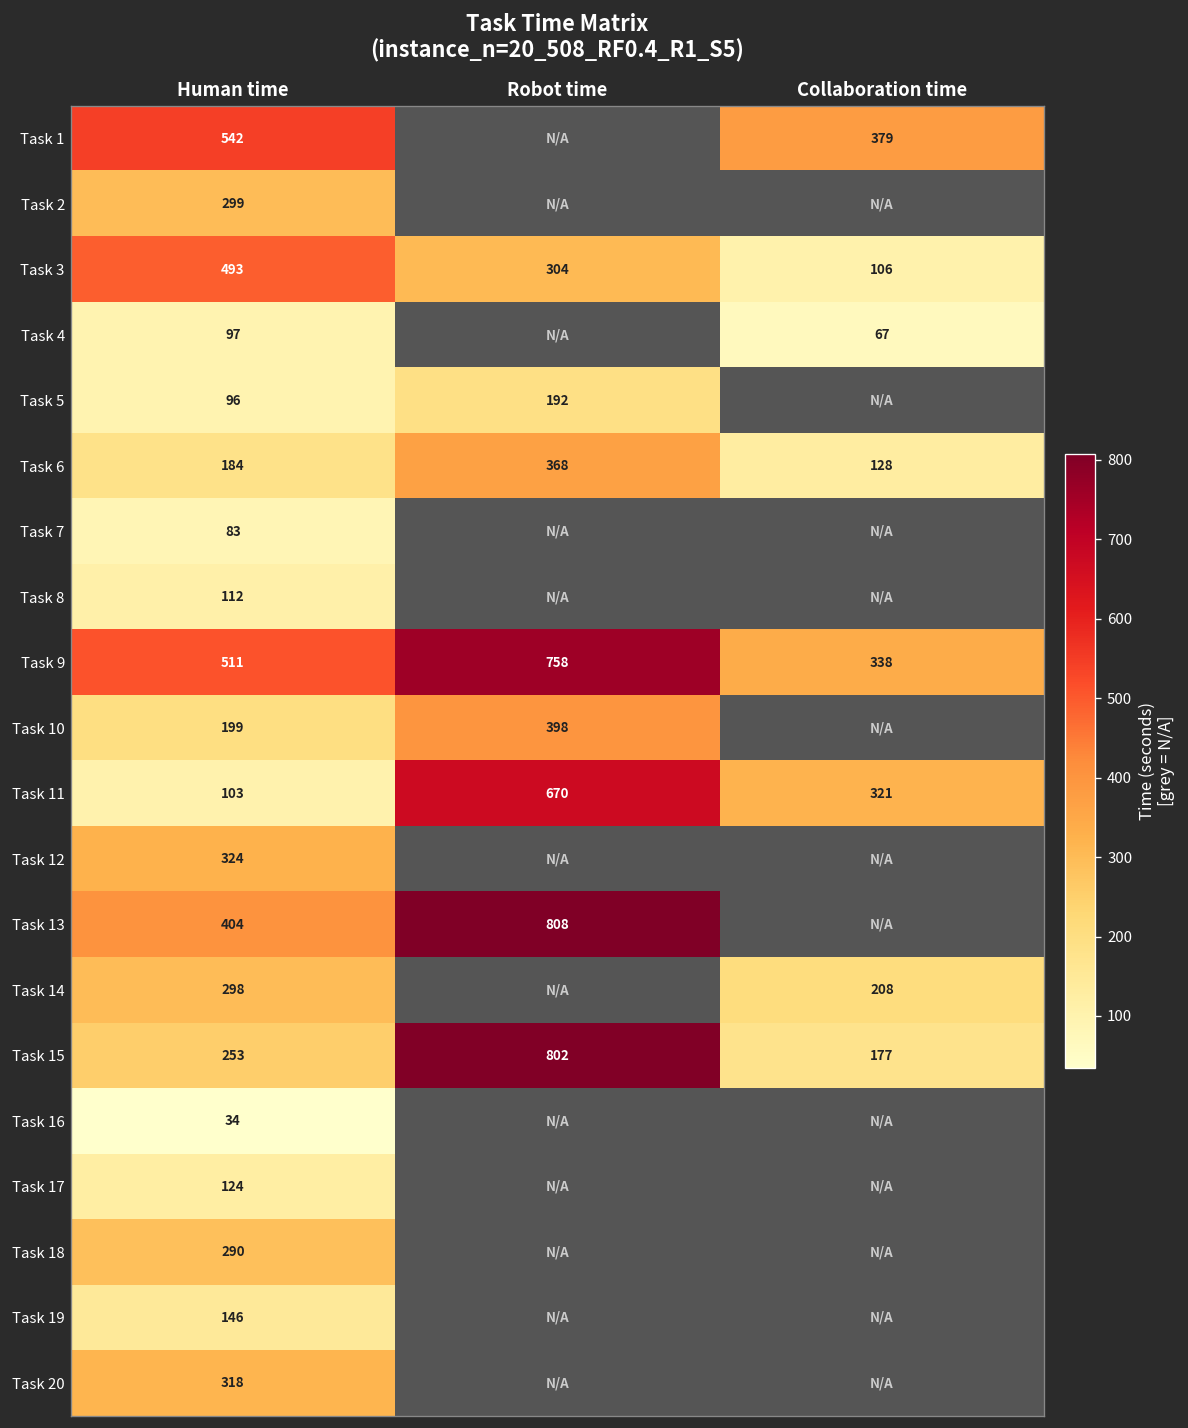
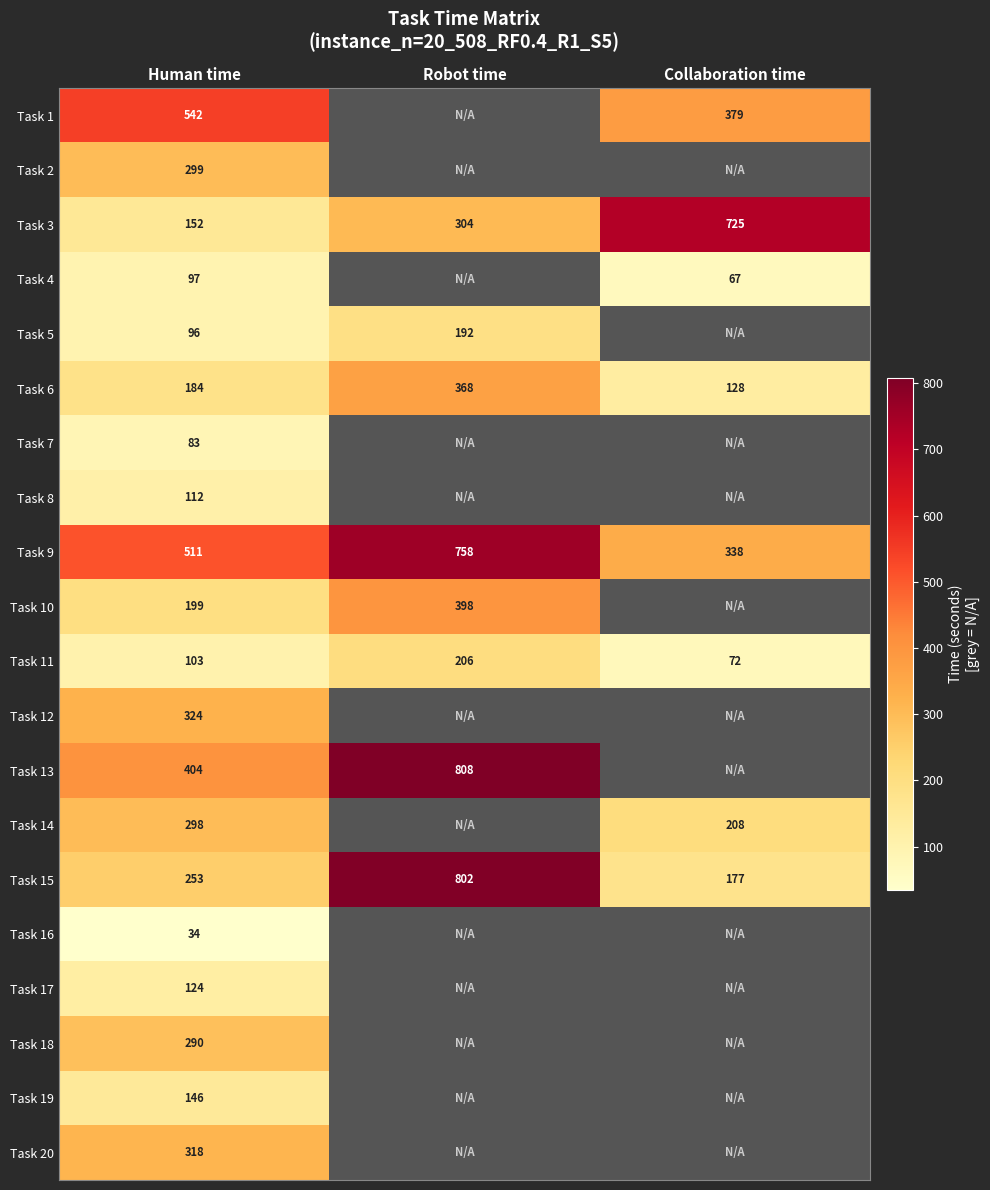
Task 3, Human time: 493 -> 152
Task 3, Collaboration time: 106 -> 725
Task 11, Robot time: 670 -> 206
Task 11, Collaboration time: 321 -> 72
